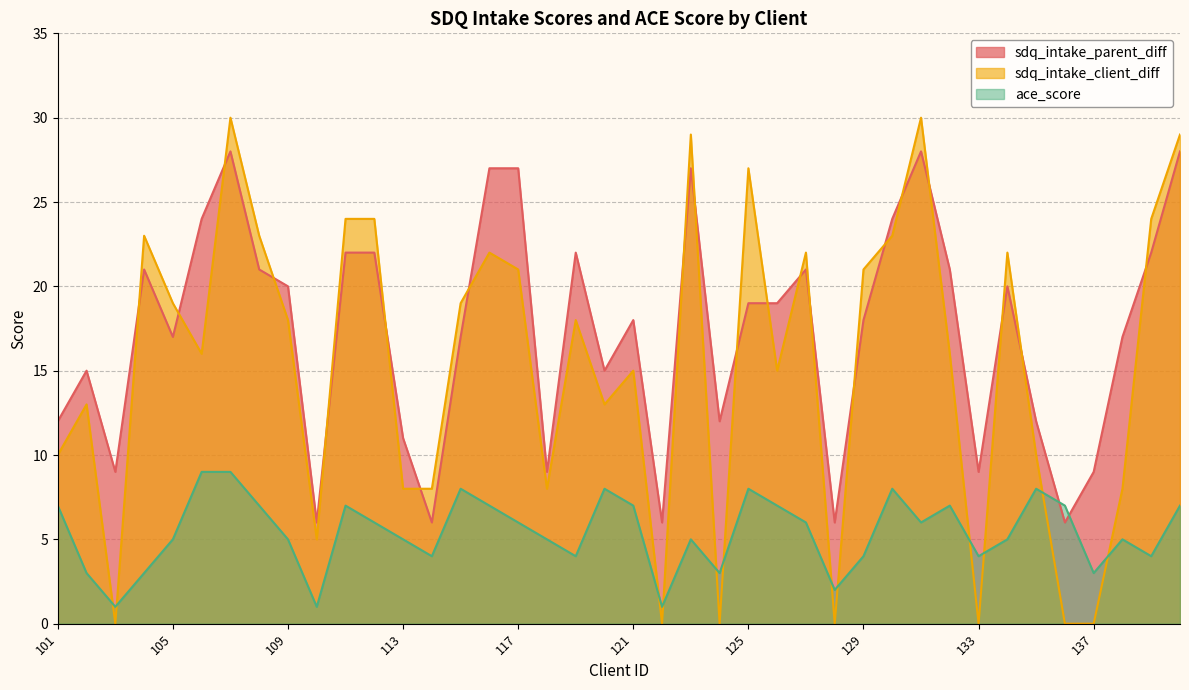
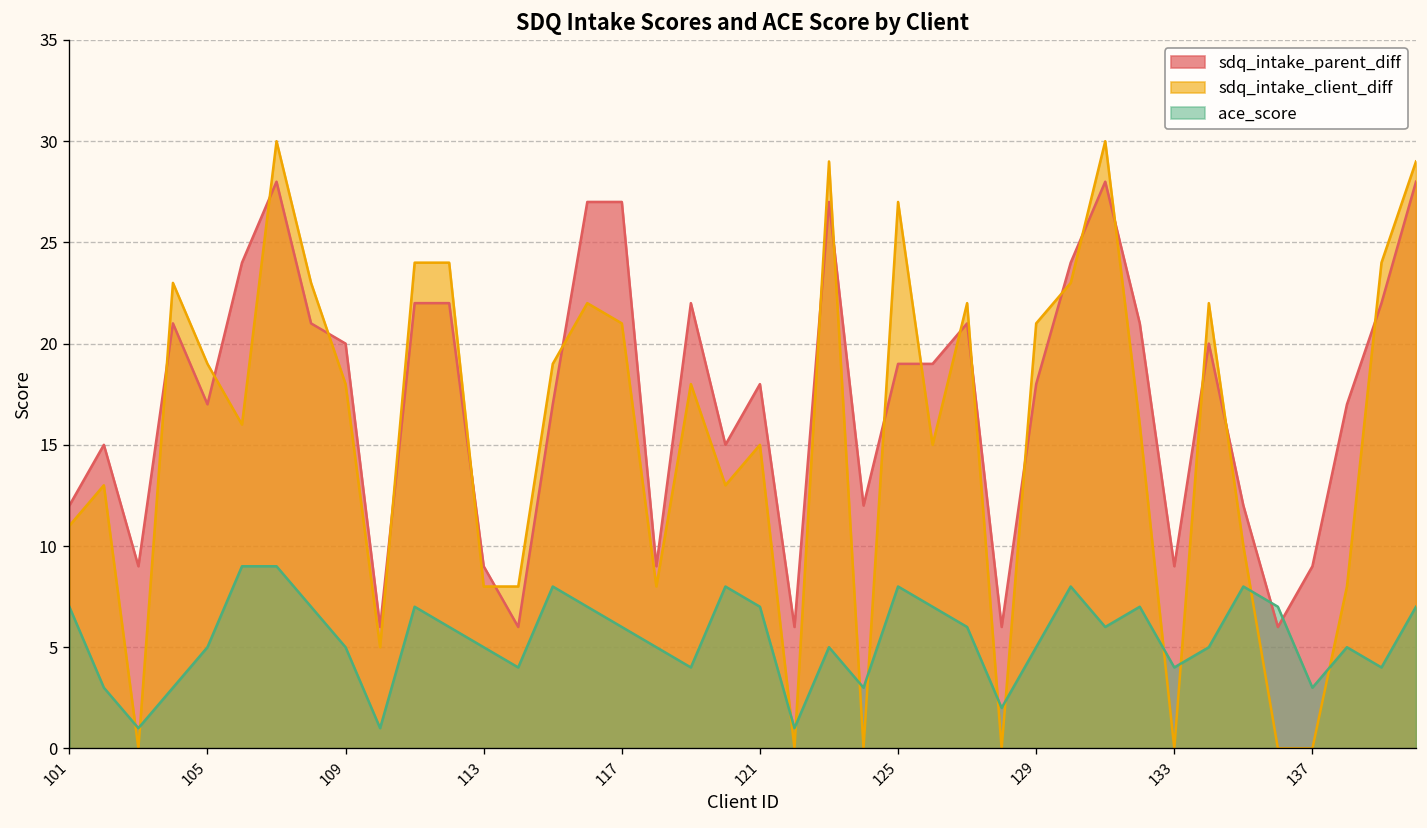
sdq_intake_client_diff, 101: 10 -> 11
sdq_intake_parent_diff, 113: 11 -> 9
ace_score, 129: 4 -> 5
